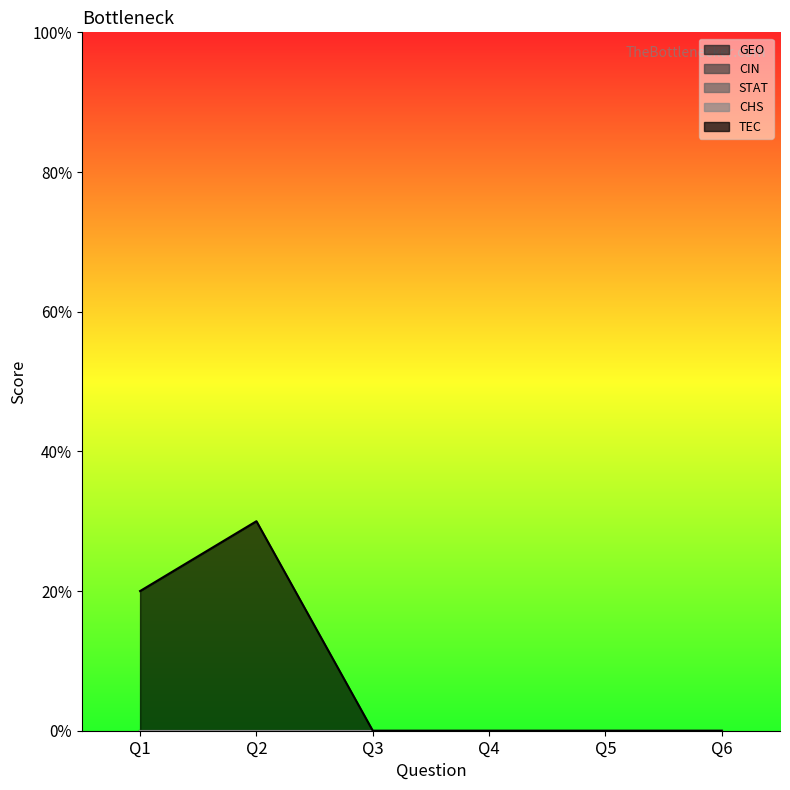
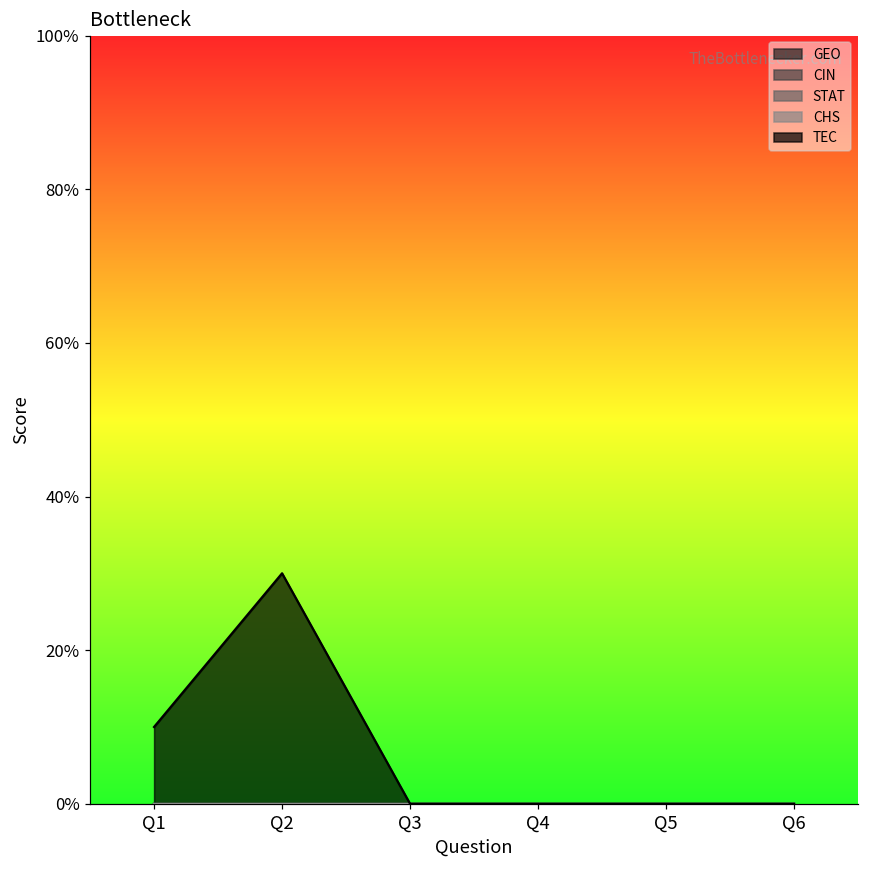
TEC, Q1: 20% -> 10%
